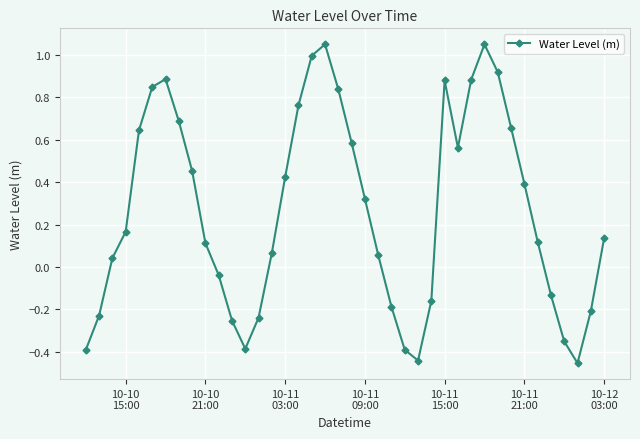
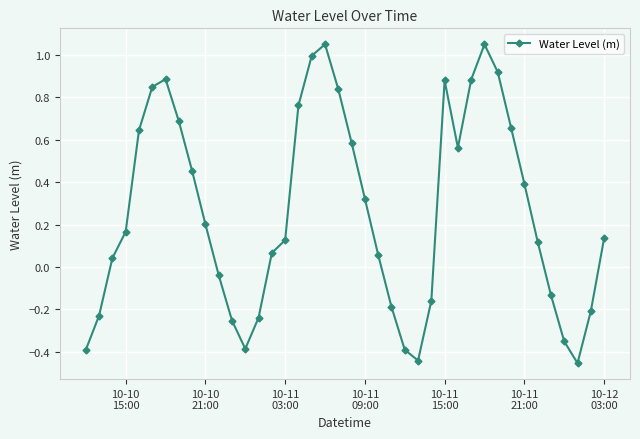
10-10 21:00: 0.11 -> 0.20
10-11 03:00: 0.42 -> 0.13
